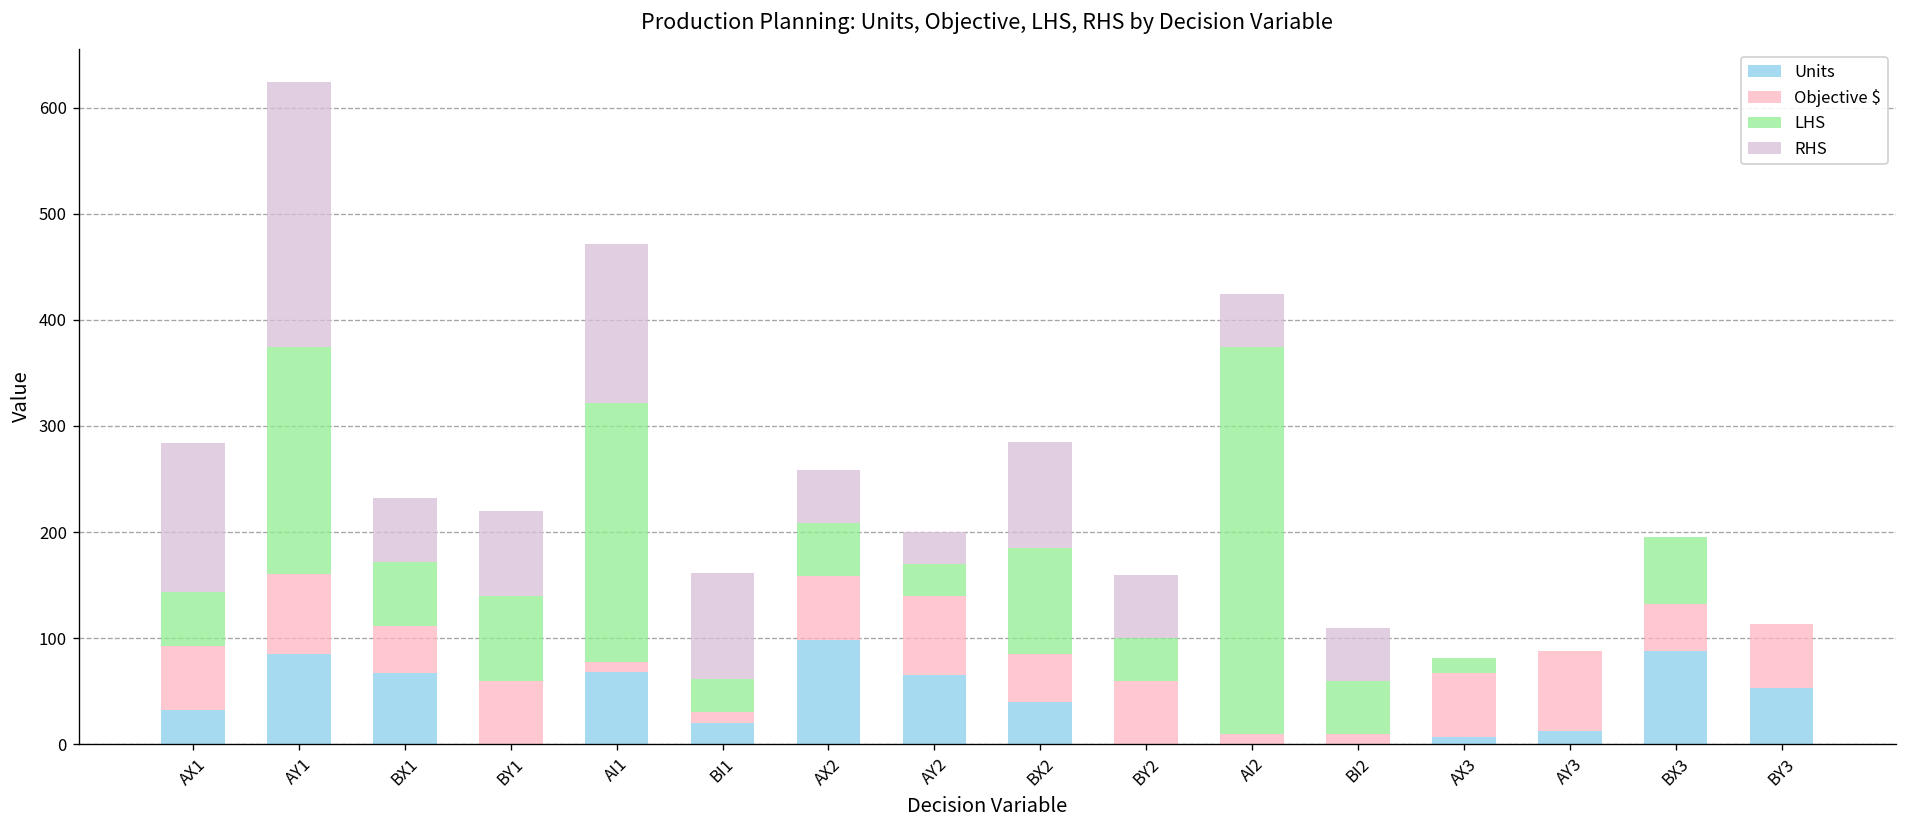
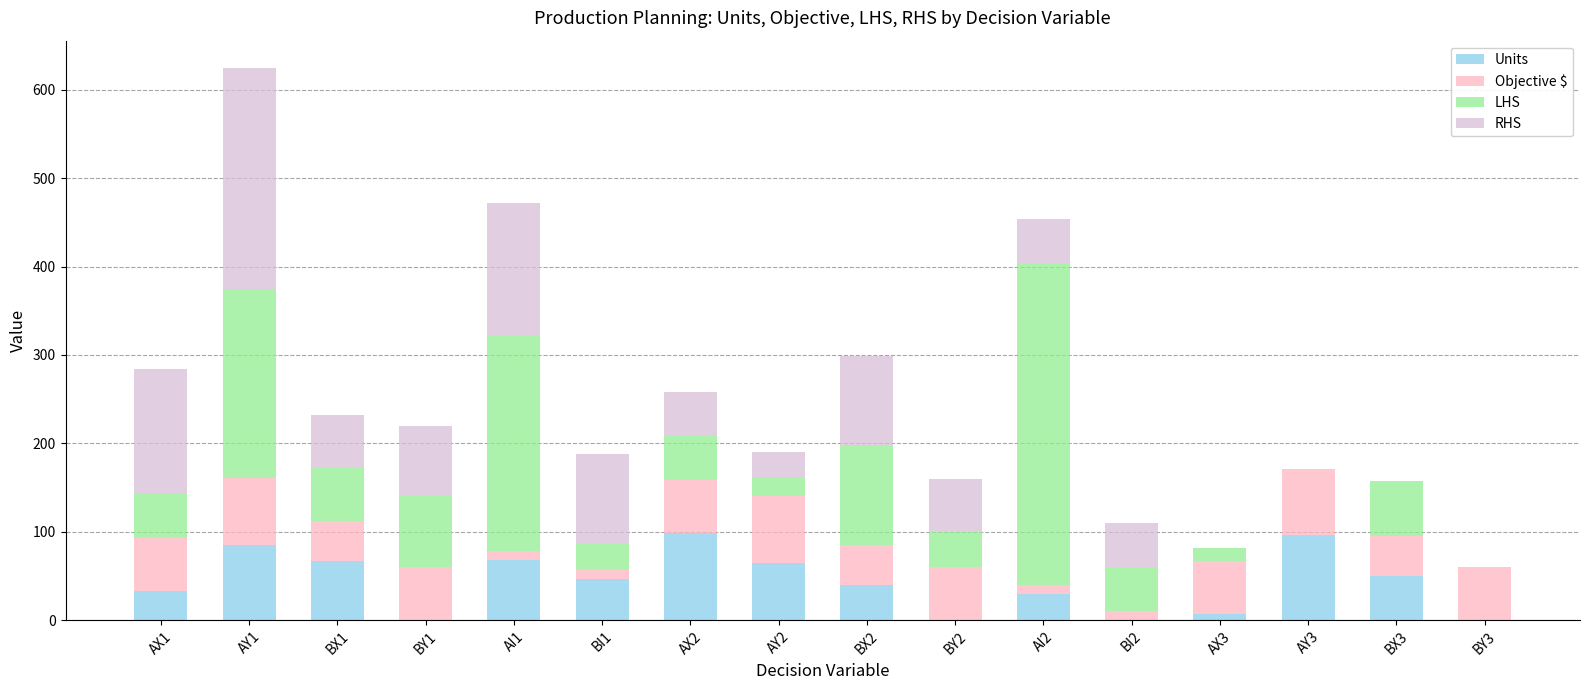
Units, BI1: 20 -> 50
LHS, AY2: 30 -> 20
LHS, BX2: 100 -> 110
Units, AI2: 0 -> 30
Units, AY3: 10 -> 100
Units, BX3: 90 -> 50
Units, BY3: 50 -> 0
